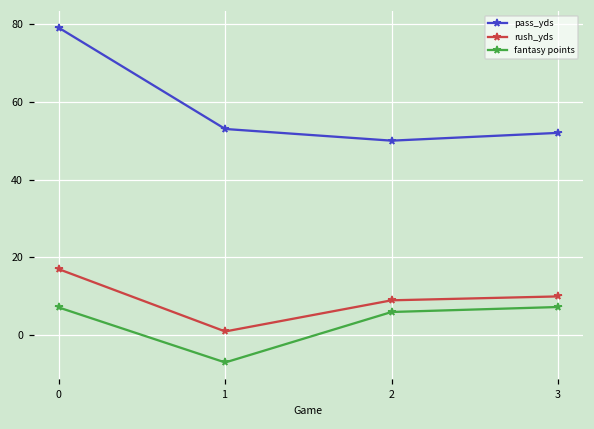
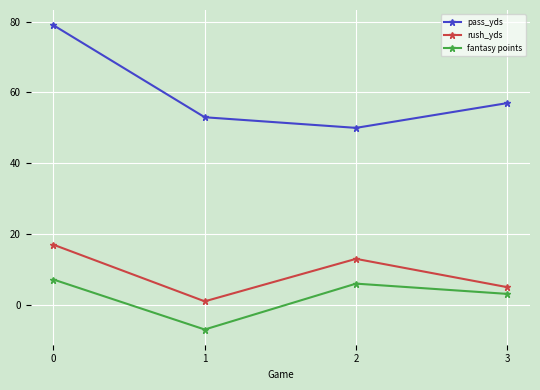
rush_yds, 2: 9 -> 13
pass_yds, 3: 52 -> 57
rush_yds, 3: 10 -> 5
fantasy points, 3: 7 -> 3
